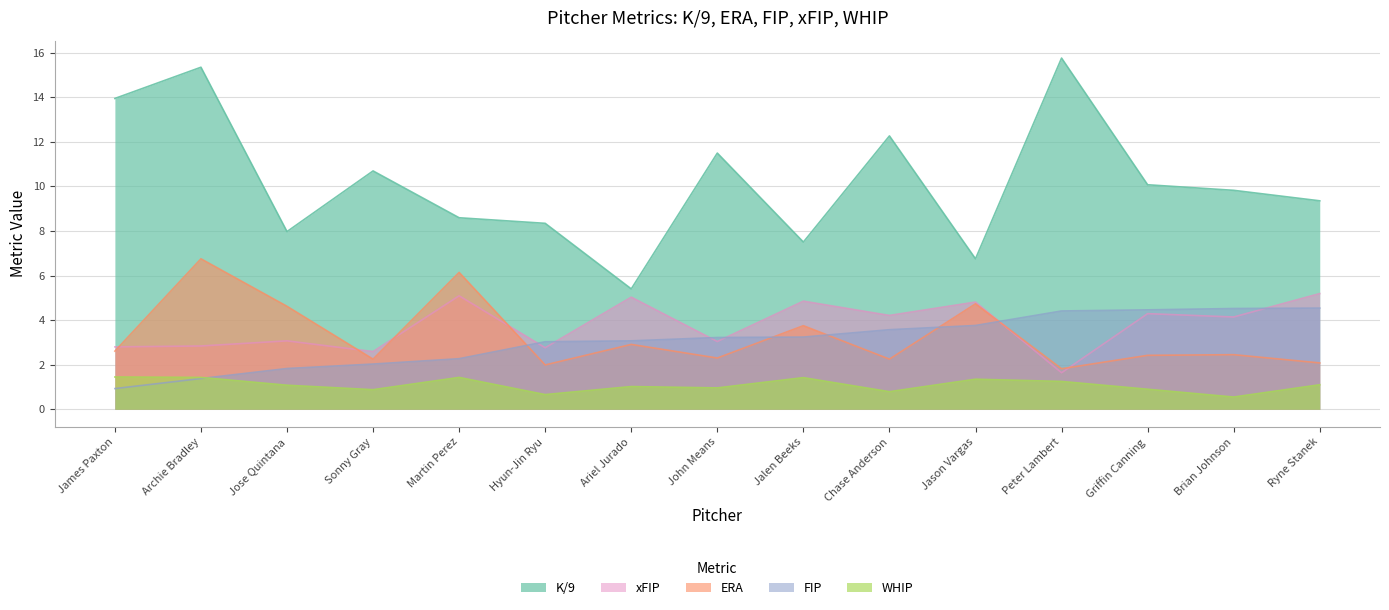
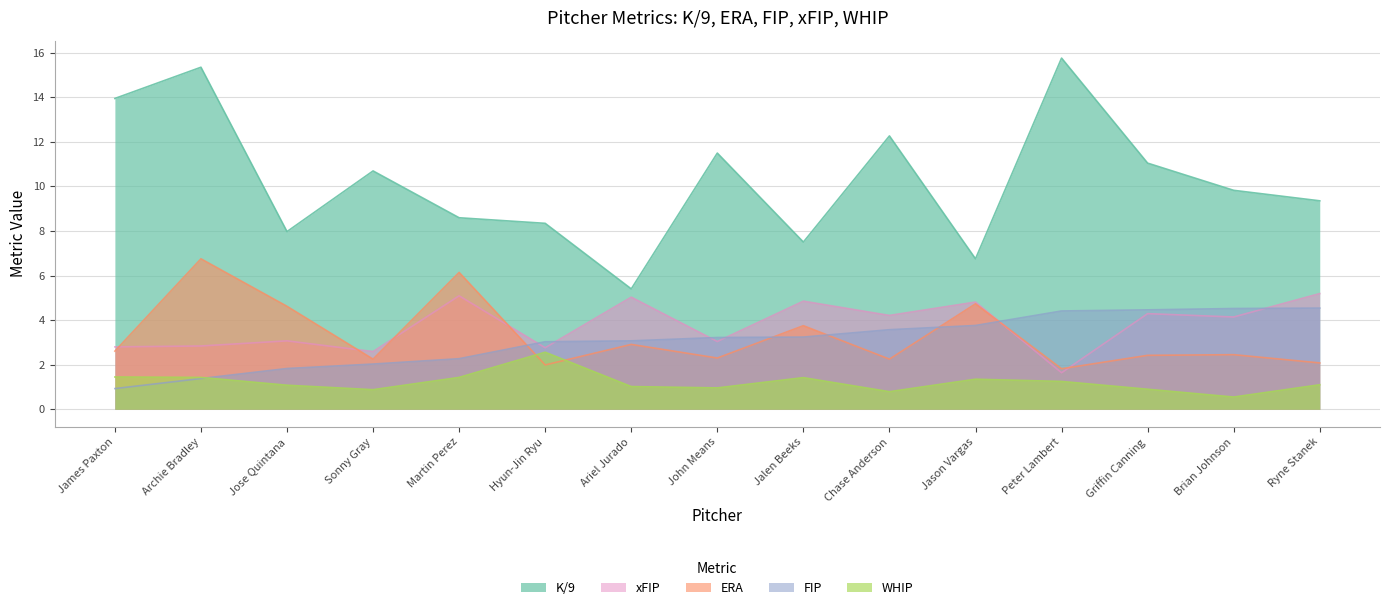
WHIP, Hyun-Jin Ryu: 0.7 -> 2.6
K/9, Griffin Canning: 10.1 -> 11.0
